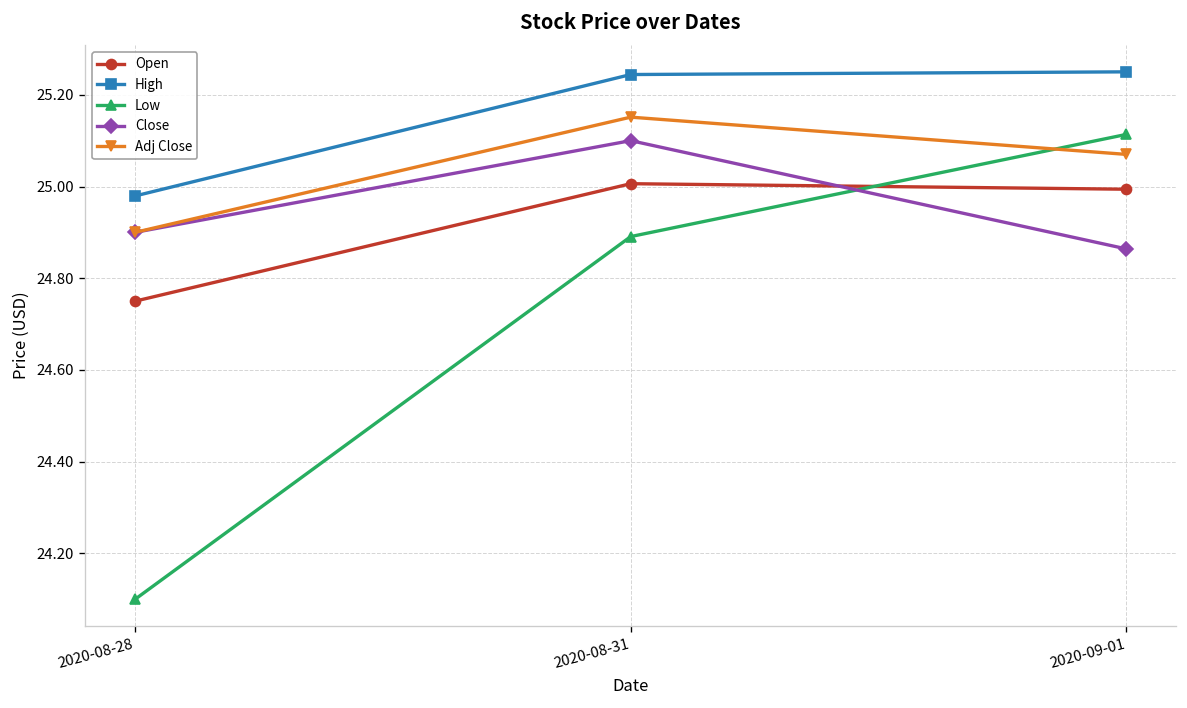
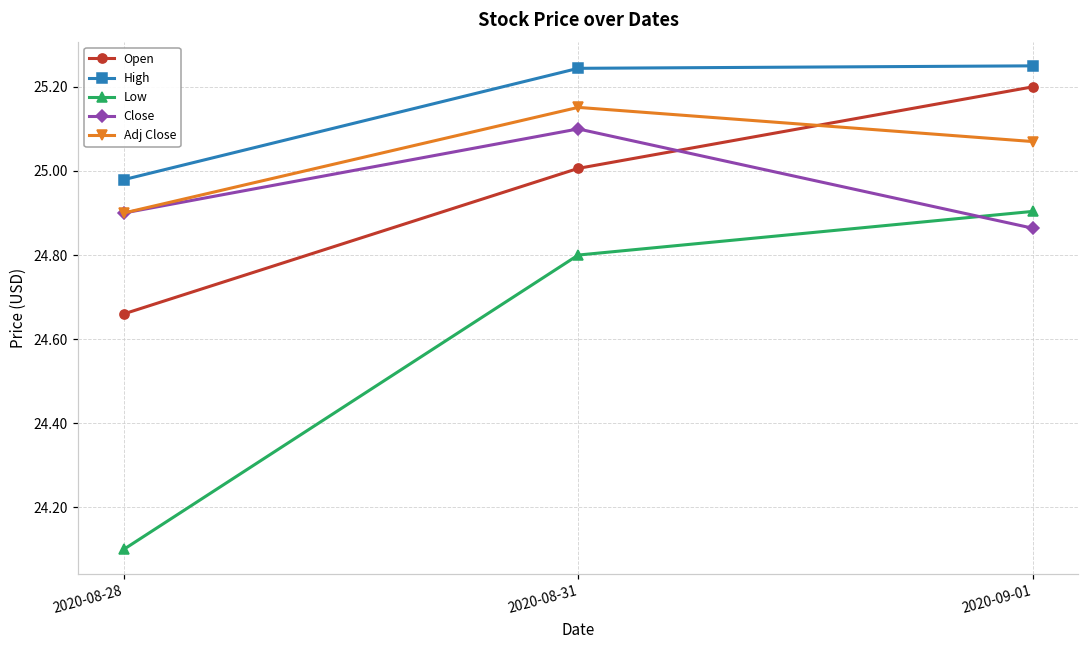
Open, 2020-08-28: 24.75 -> 24.66
Low, 2020-08-31: 24.89 -> 24.80
Open, 2020-09-01: 24.99 -> 25.20
Low, 2020-09-01: 25.11 -> 24.90
